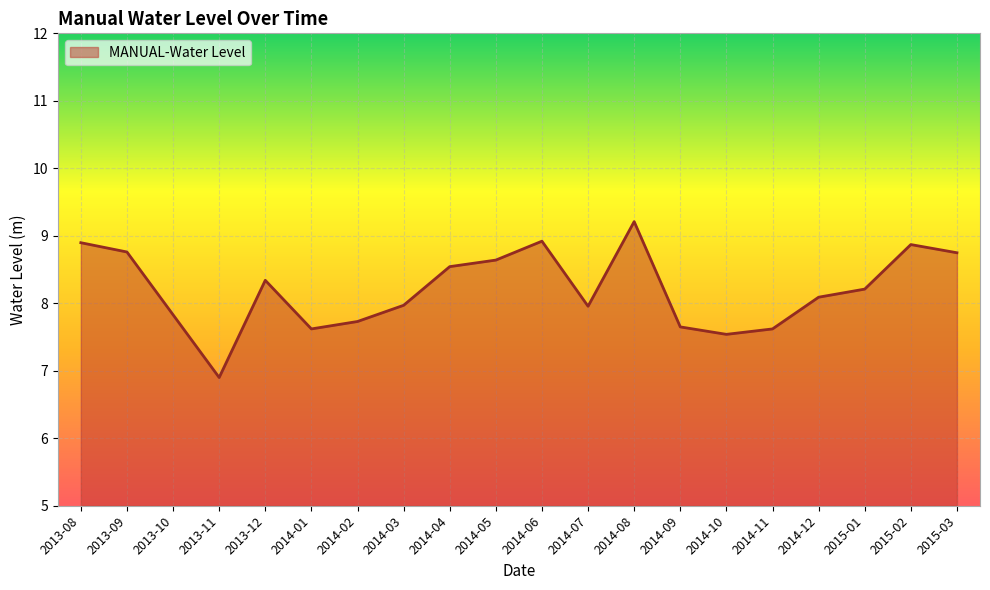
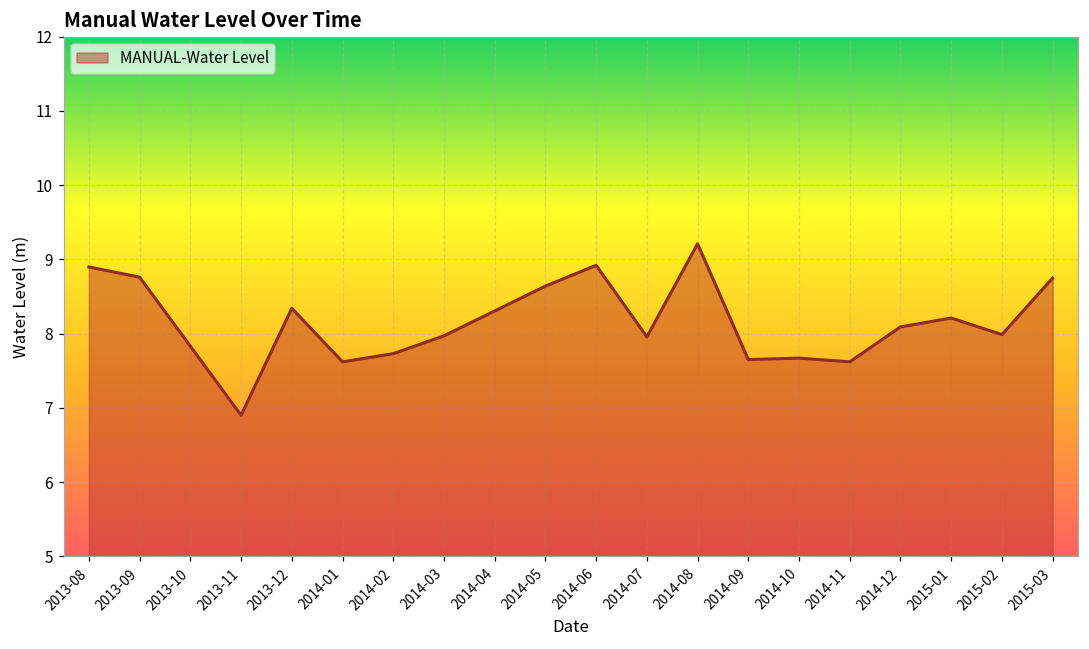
2014-04: 8.5 -> 8.3
2014-10: 7.5 -> 7.7
2015-02: 8.9 -> 8.0
